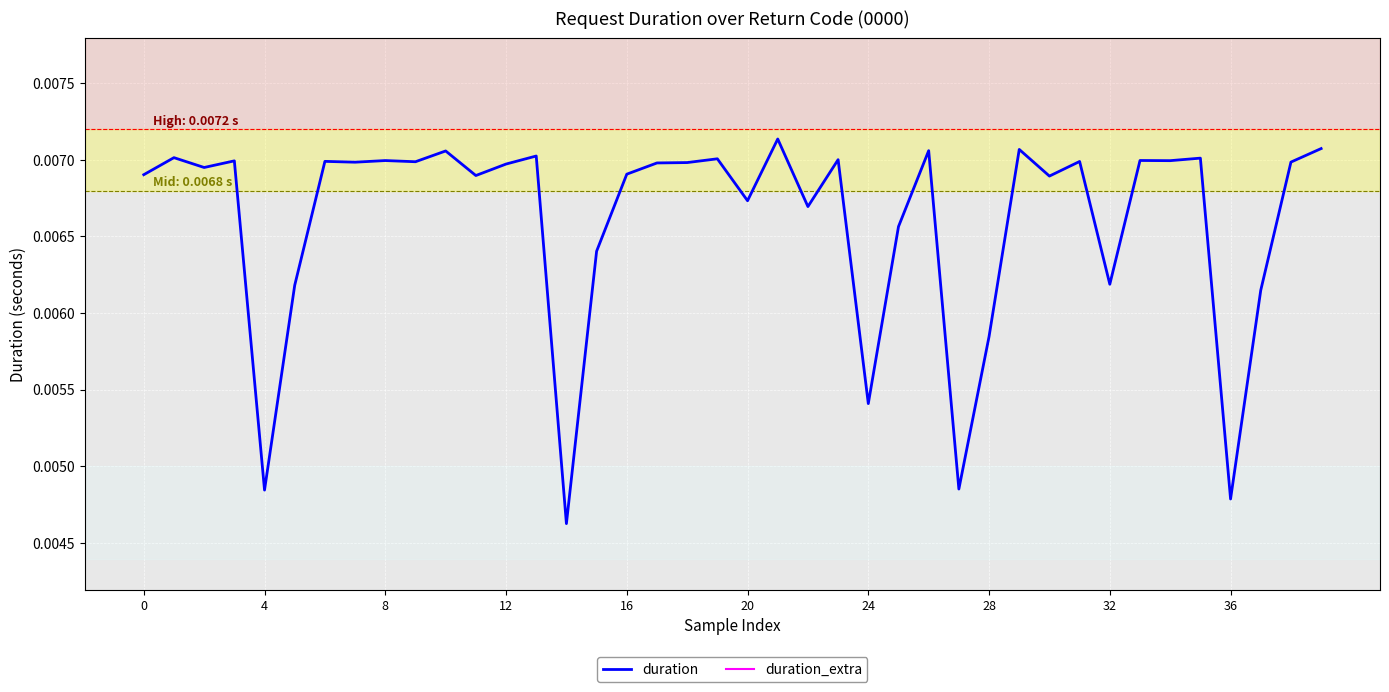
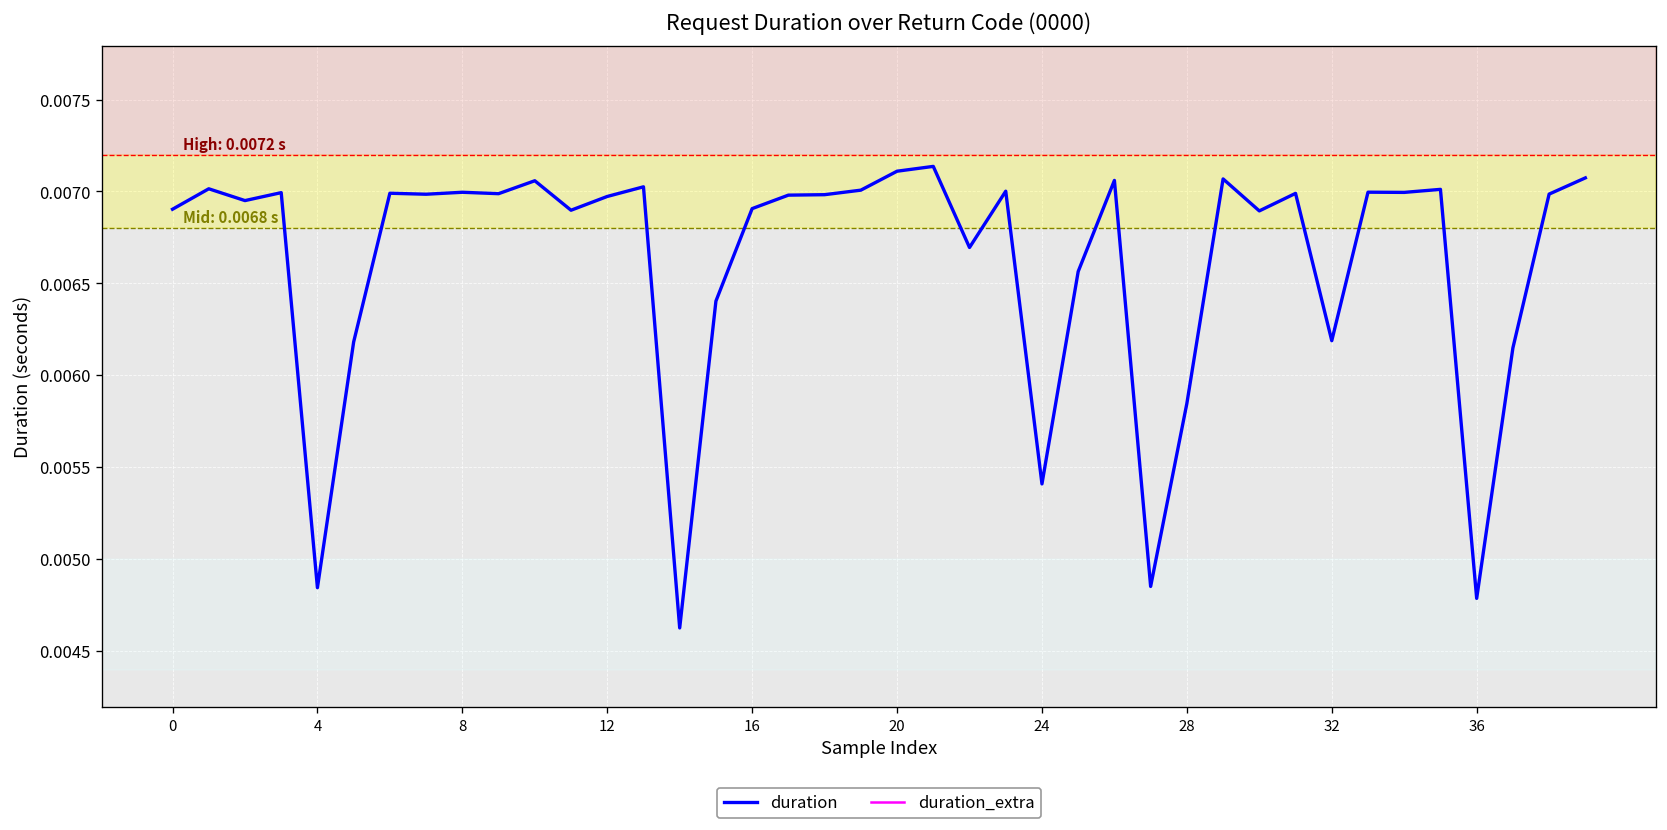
duration, 20: 0.00673 -> 0.00711
